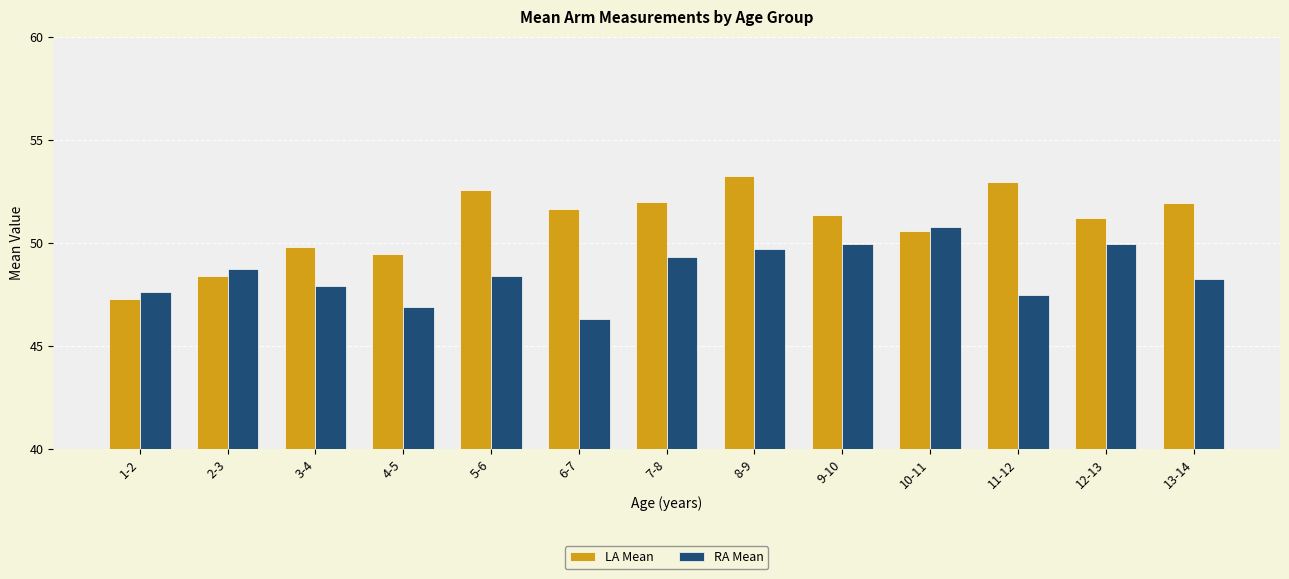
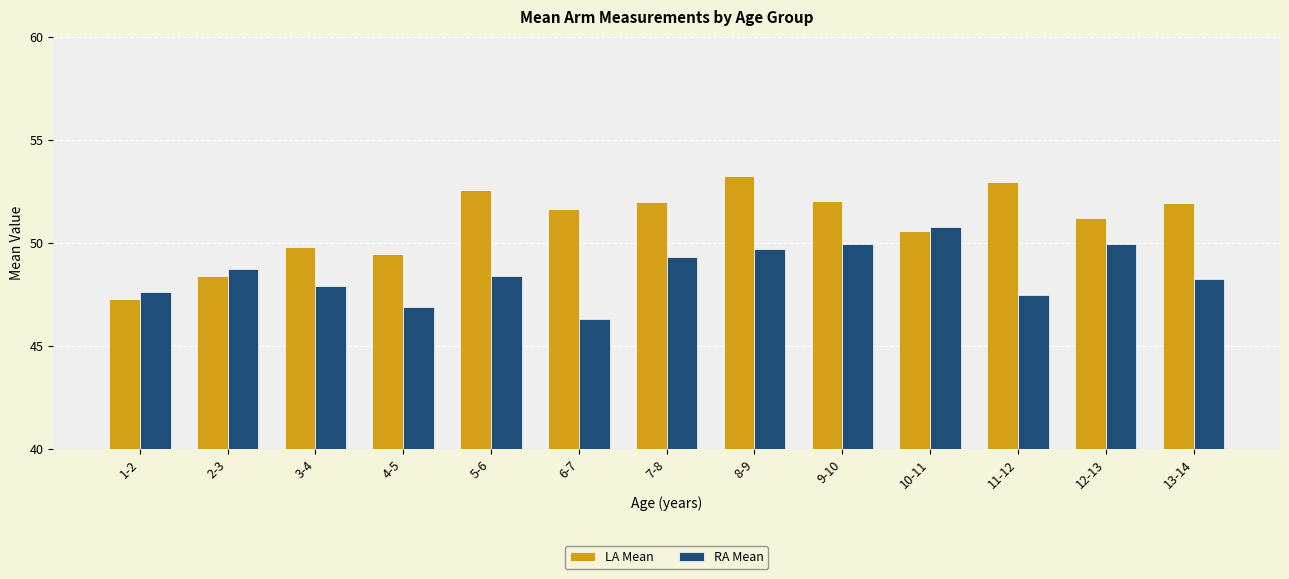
LA Mean, 9-10: 51.3 -> 52.0
